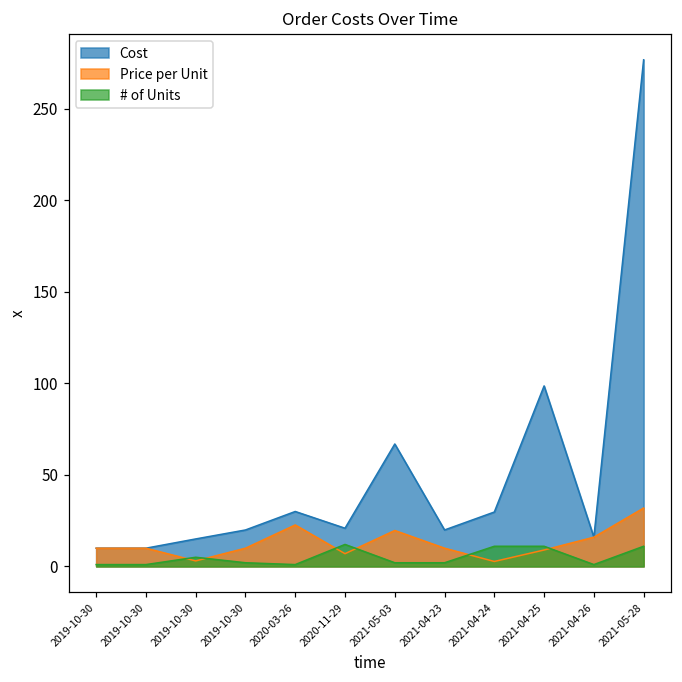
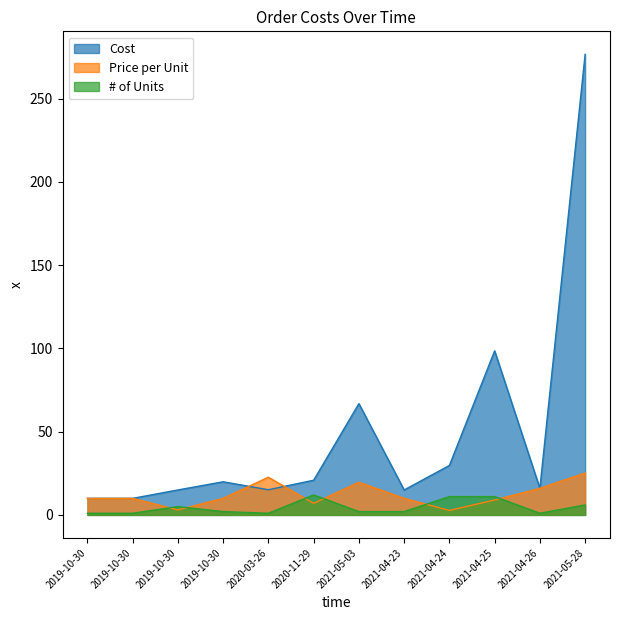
Cost, 2020-03-26: 30 -> 15
Cost, 2021-04-23: 20 -> 15
Price per Unit, 2021-05-28: 32 -> 25
# of Units, 2021-05-28: 11 -> 6
